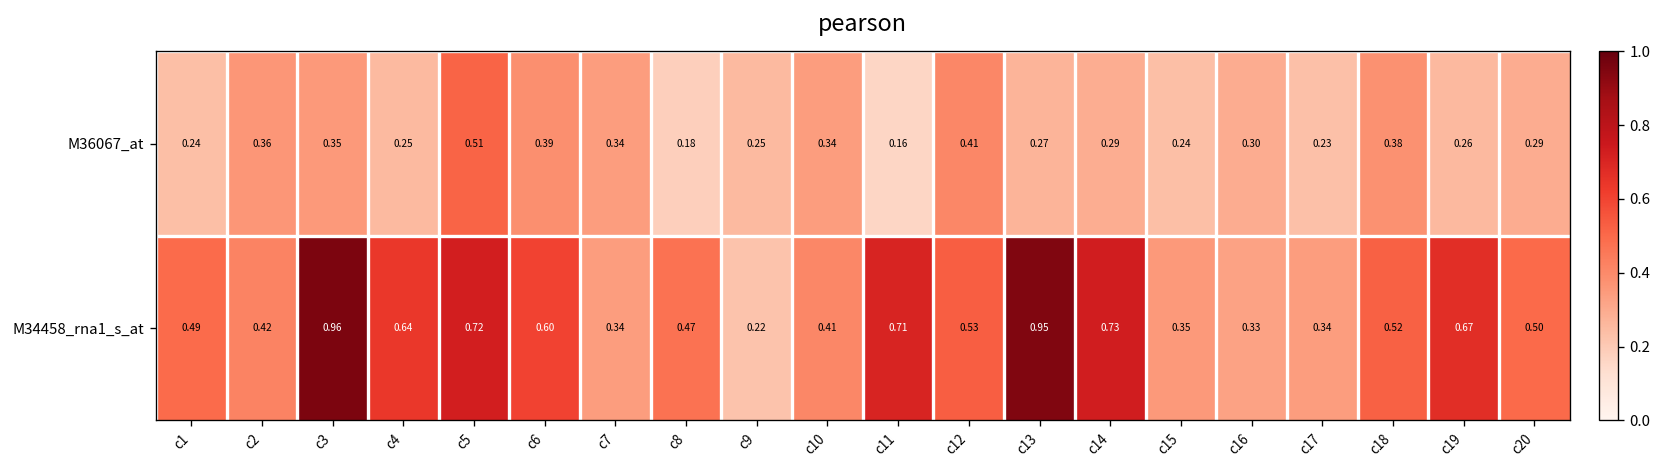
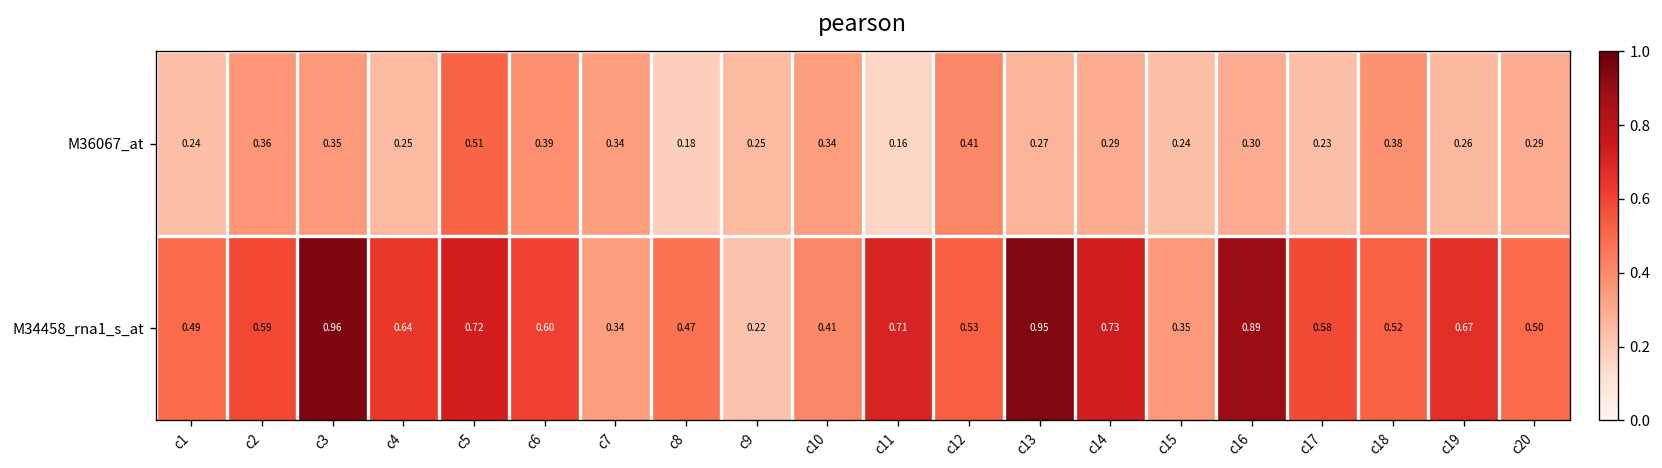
M34458_rna1_s_at, c2: 0.42 -> 0.59
M34458_rna1_s_at, c16: 0.33 -> 0.89
M34458_rna1_s_at, c17: 0.34 -> 0.58
